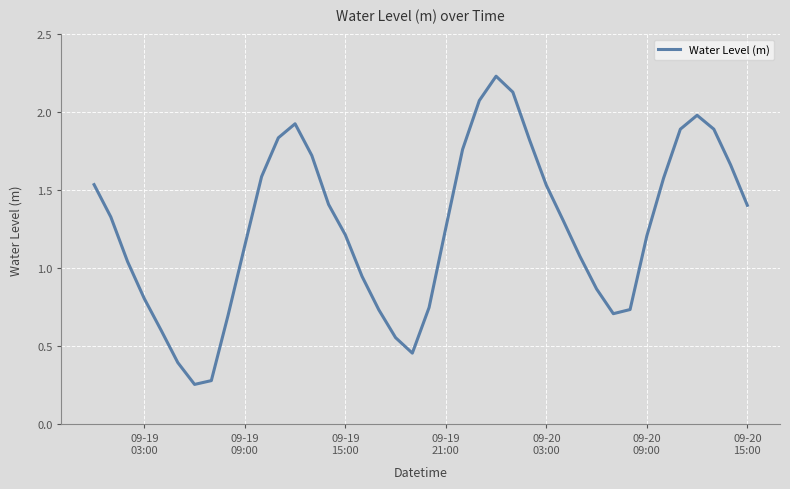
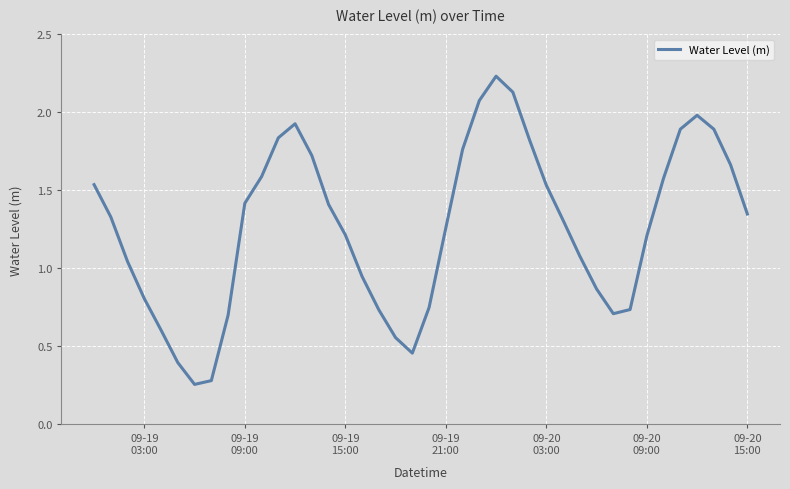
09-19 09:00: 1.15 -> 1.42
09-20 15:00: 1.40 -> 1.35
